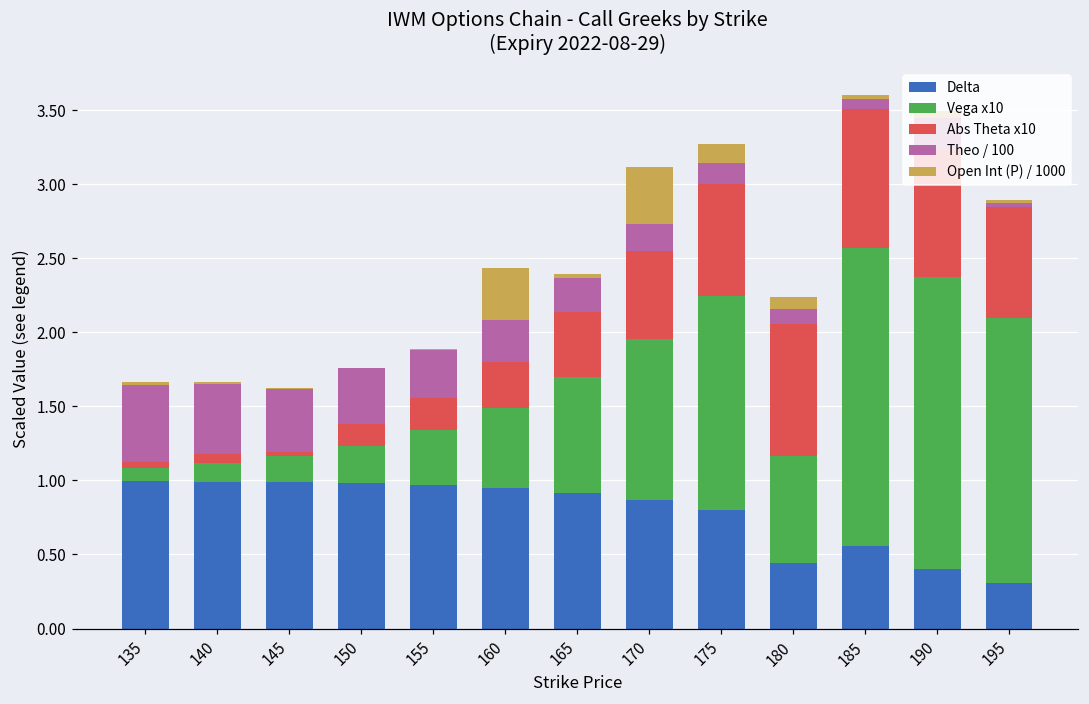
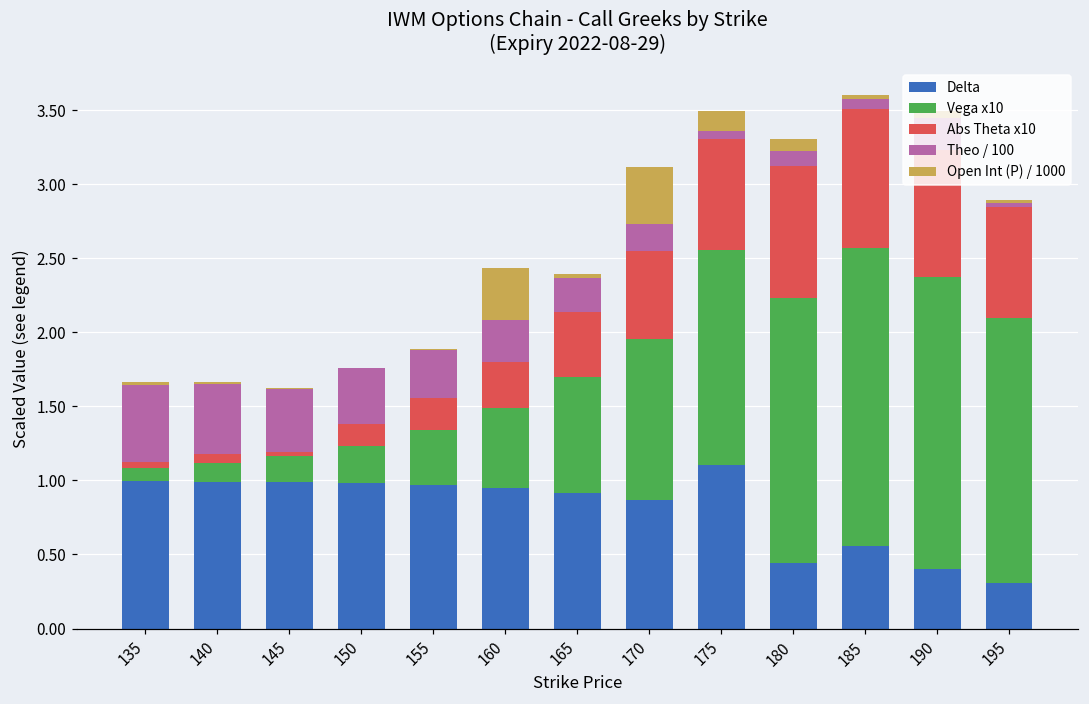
Delta, 175: 0.80 -> 1.11
Theo / 100, 175: 0.14 -> 0.05
Vega x10, 180: 0.73 -> 1.79
